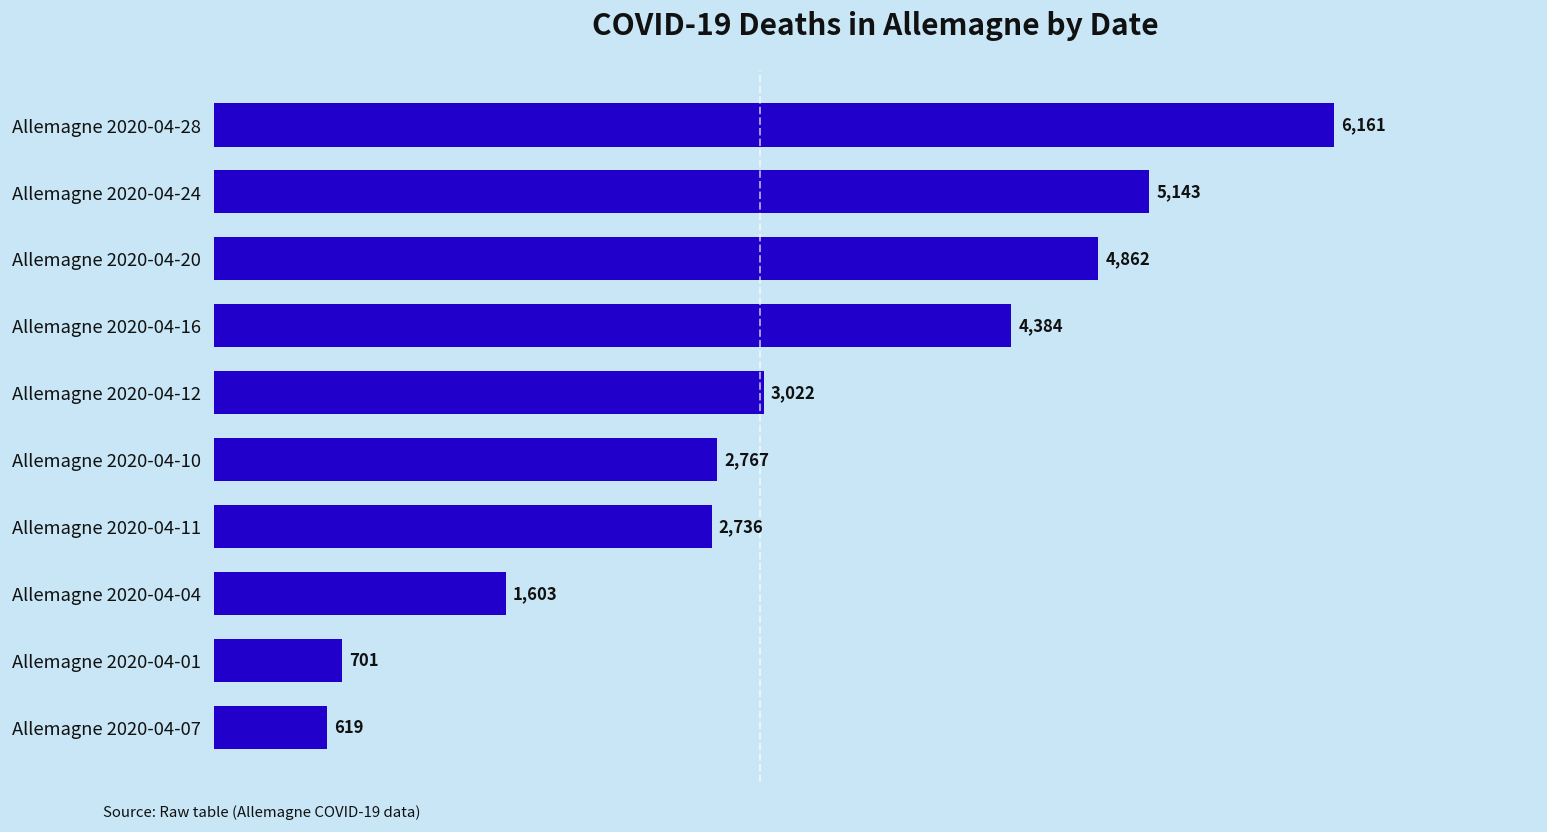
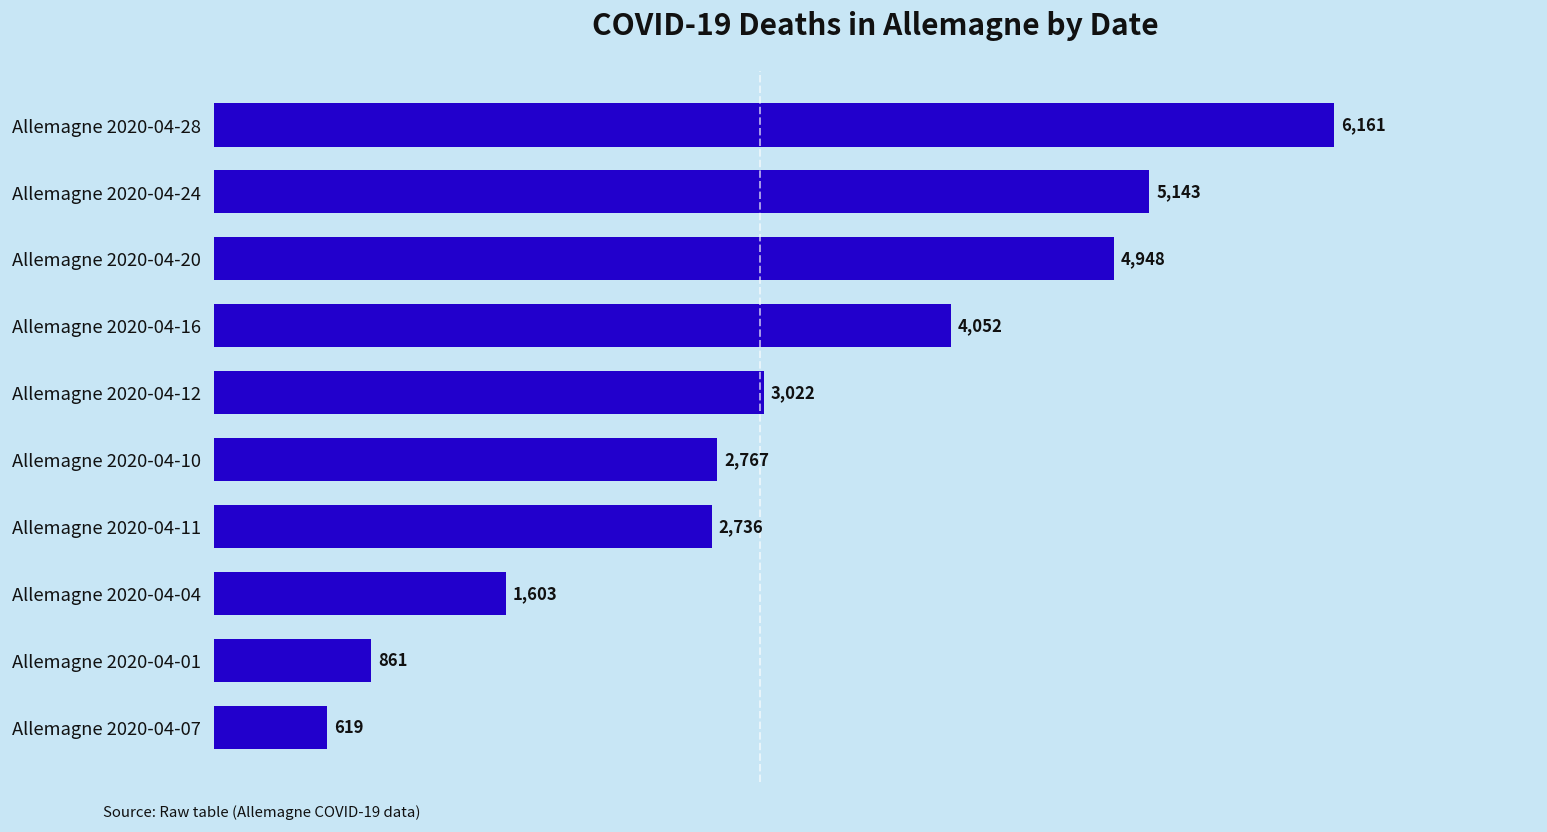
Allemagne 2020-04-20: 4,862 -> 4,948
Allemagne 2020-04-16: 4,384 -> 4,052
Allemagne 2020-04-01: 701 -> 861
